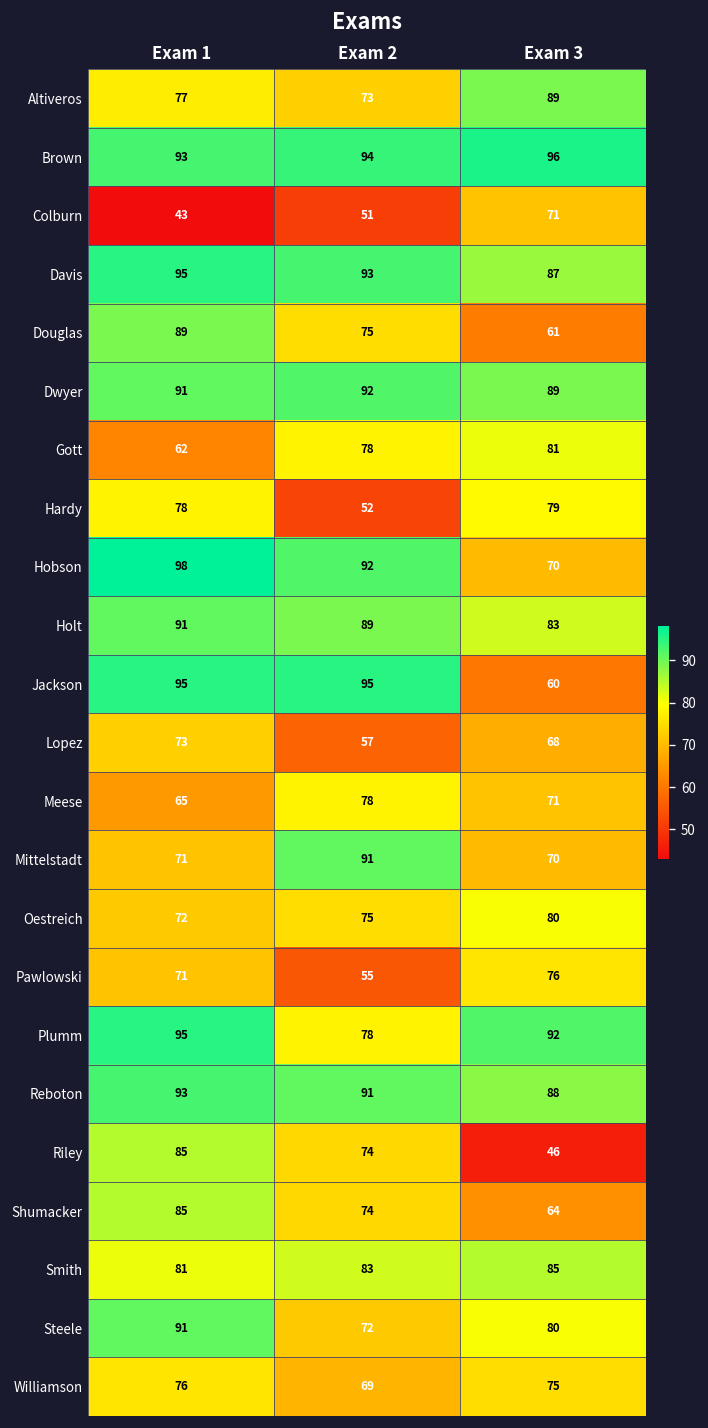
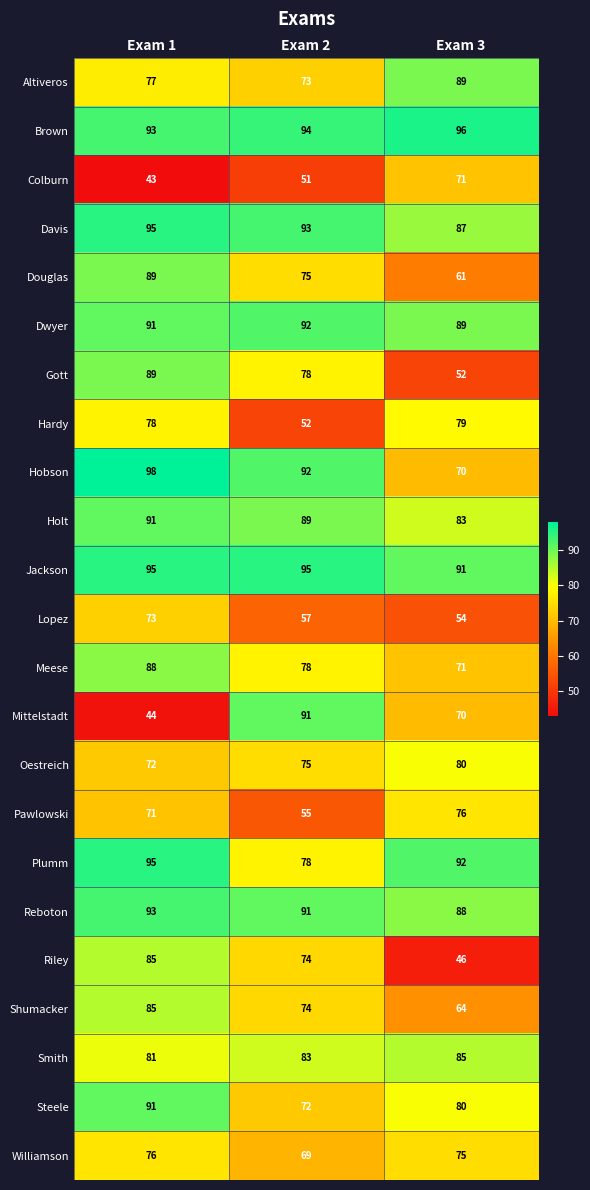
Gott, Exam 1: 62 -> 89
Gott, Exam 3: 81 -> 52
Jackson, Exam 3: 60 -> 91
Lopez, Exam 3: 68 -> 54
Meese, Exam 1: 65 -> 88
Mittelstadt, Exam 1: 71 -> 44
